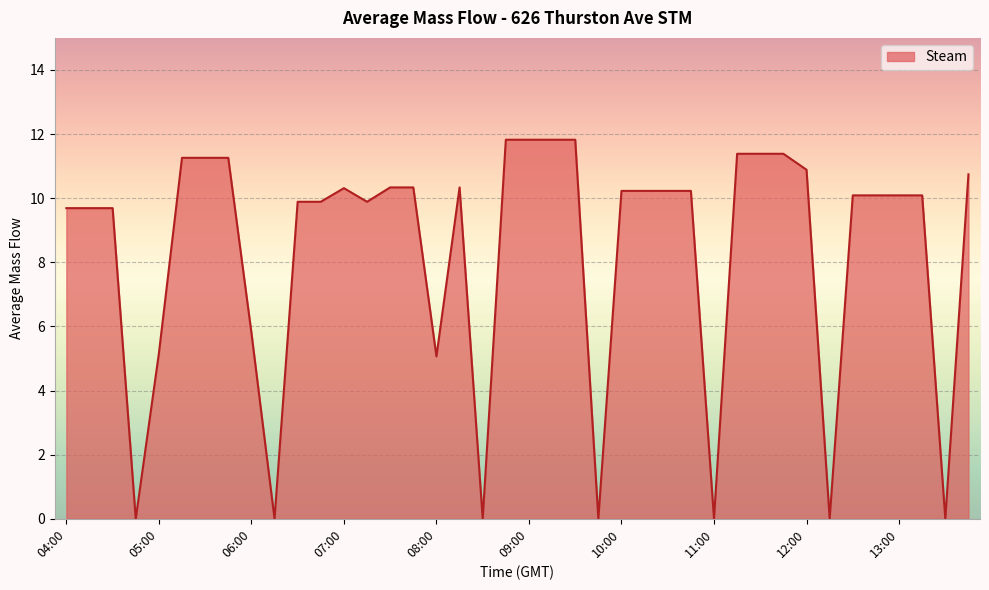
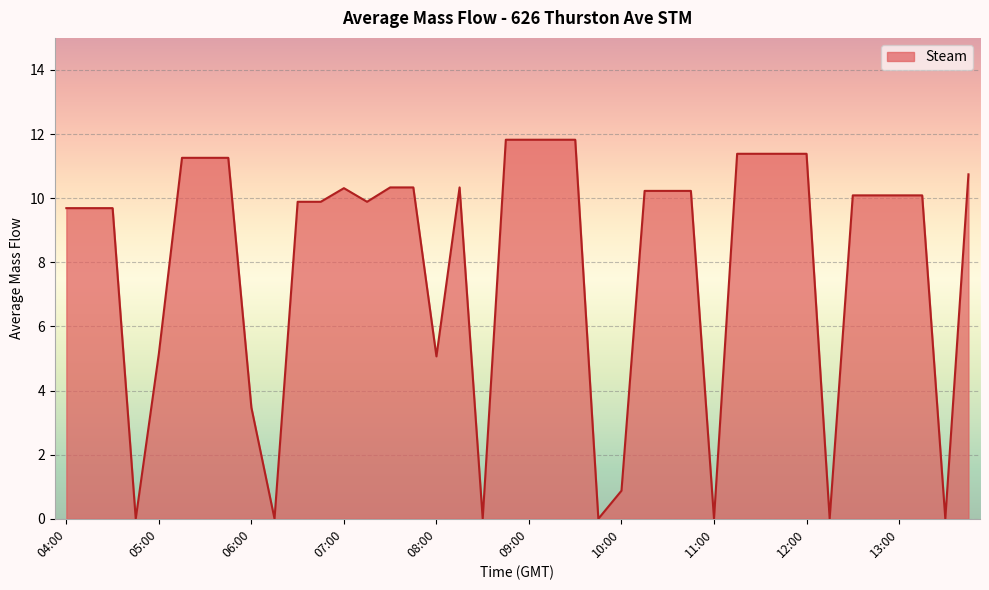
06:00: 5.8 -> 3.5
10:00: 10.2 -> 0.9
12:00: 10.9 -> 11.4
